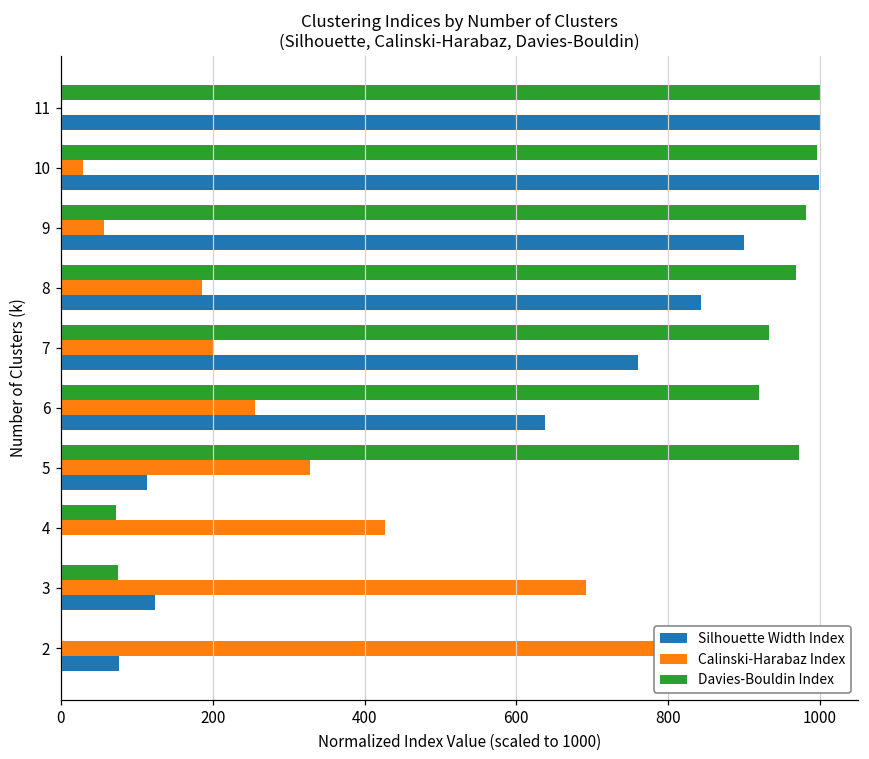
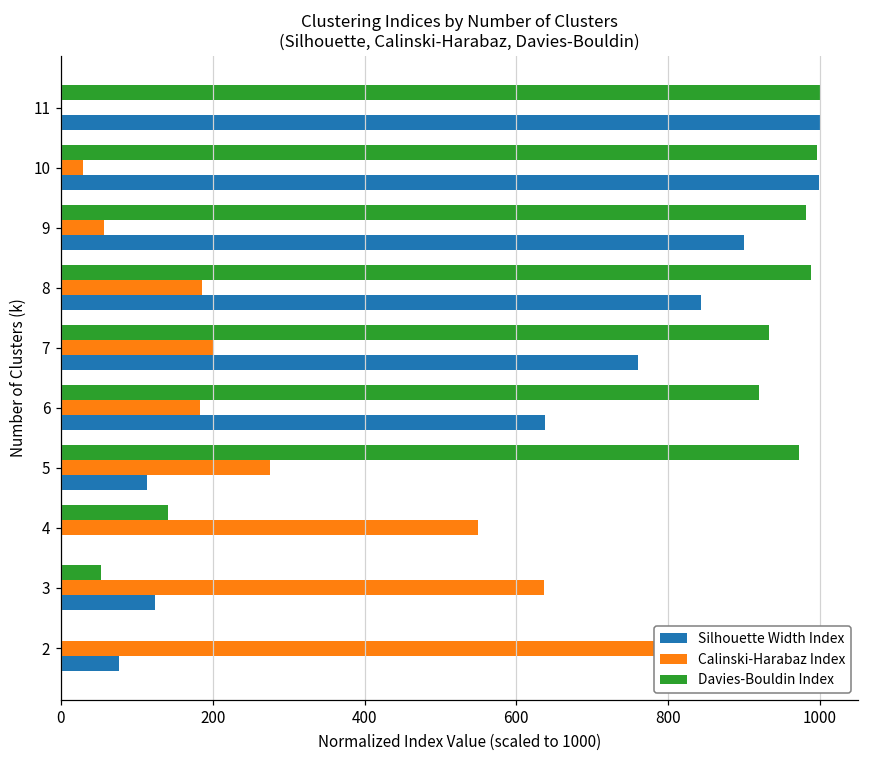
Davies-Bouldin Index, 8: 970 -> 990
Calinski-Harabaz Index, 6: 260 -> 180
Calinski-Harabaz Index, 5: 330 -> 280
Davies-Bouldin Index, 4: 70 -> 140
Calinski-Harabaz Index, 4: 430 -> 550
Davies-Bouldin Index, 3: 80 -> 50
Calinski-Harabaz Index, 3: 690 -> 640
